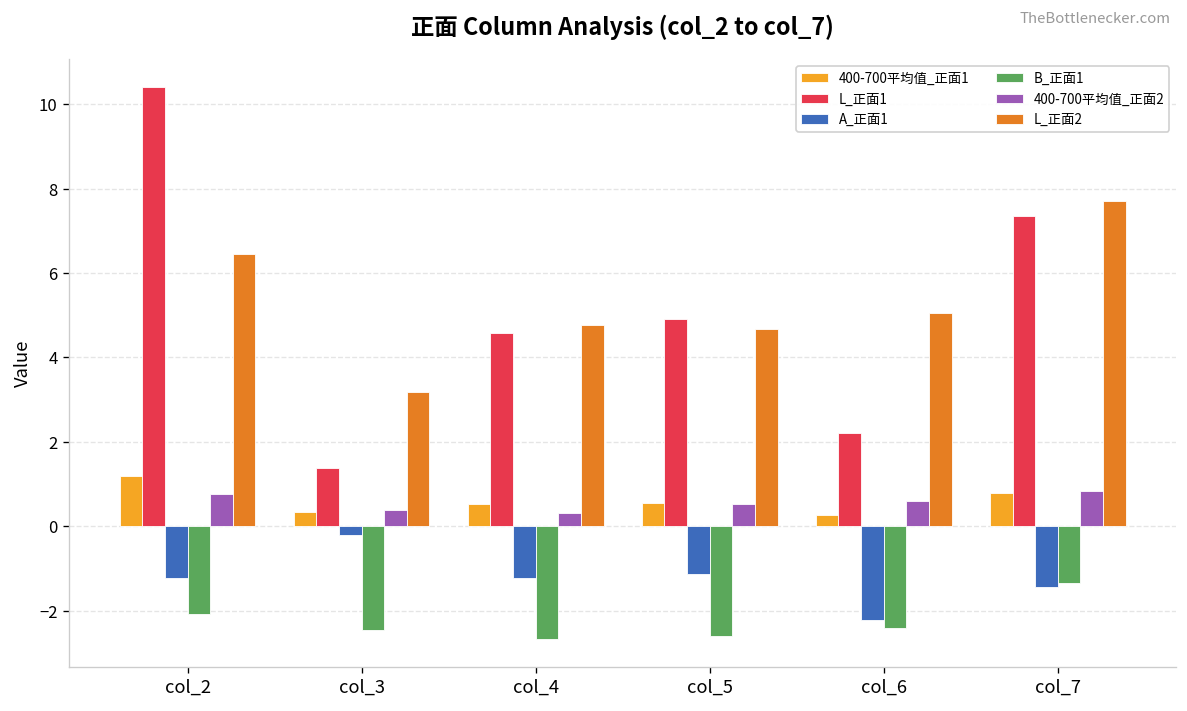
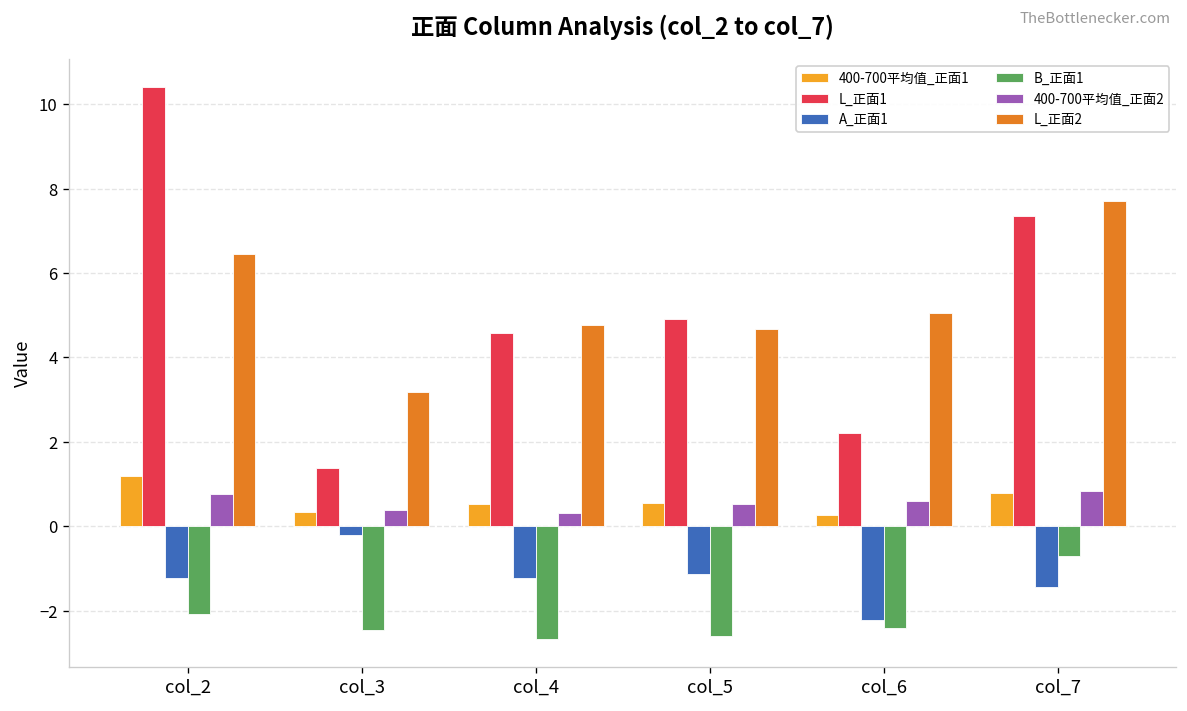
B_正面1, col_7: -1.4 -> -0.7
